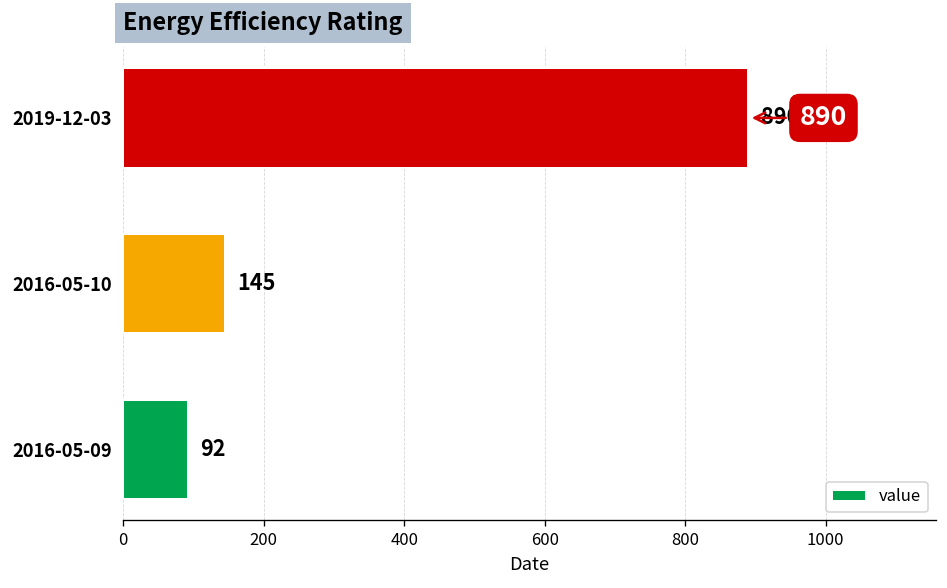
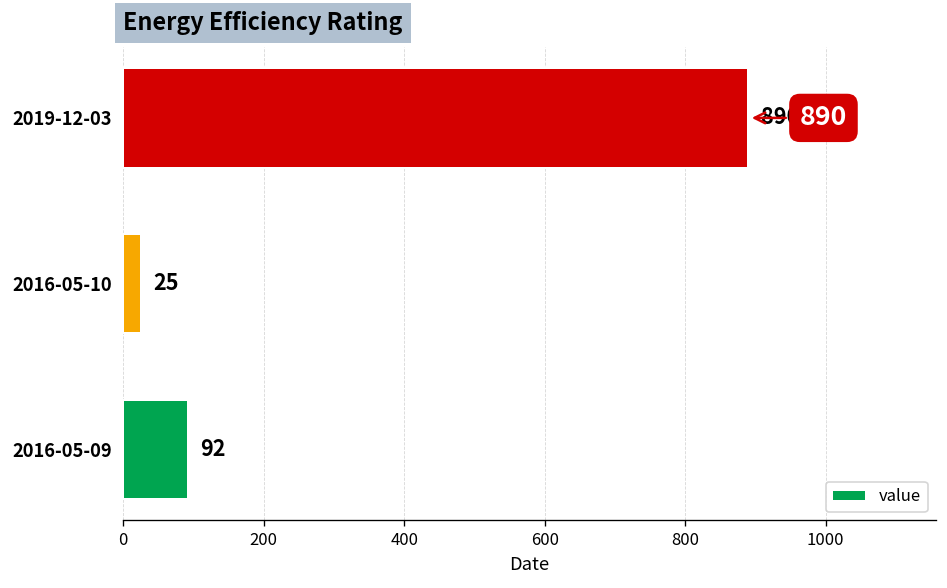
2016-05-10: 145 -> 25
